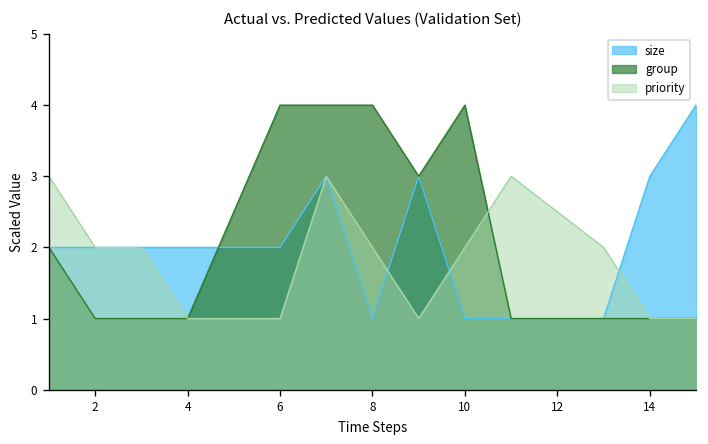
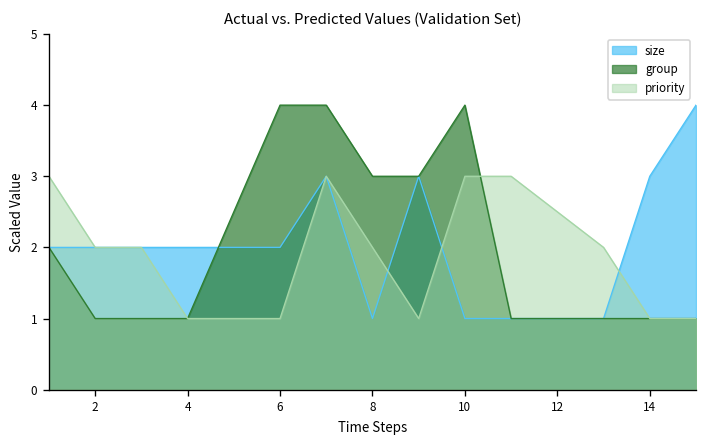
group, 8: 4 -> 3
priority, 10: 2 -> 3
